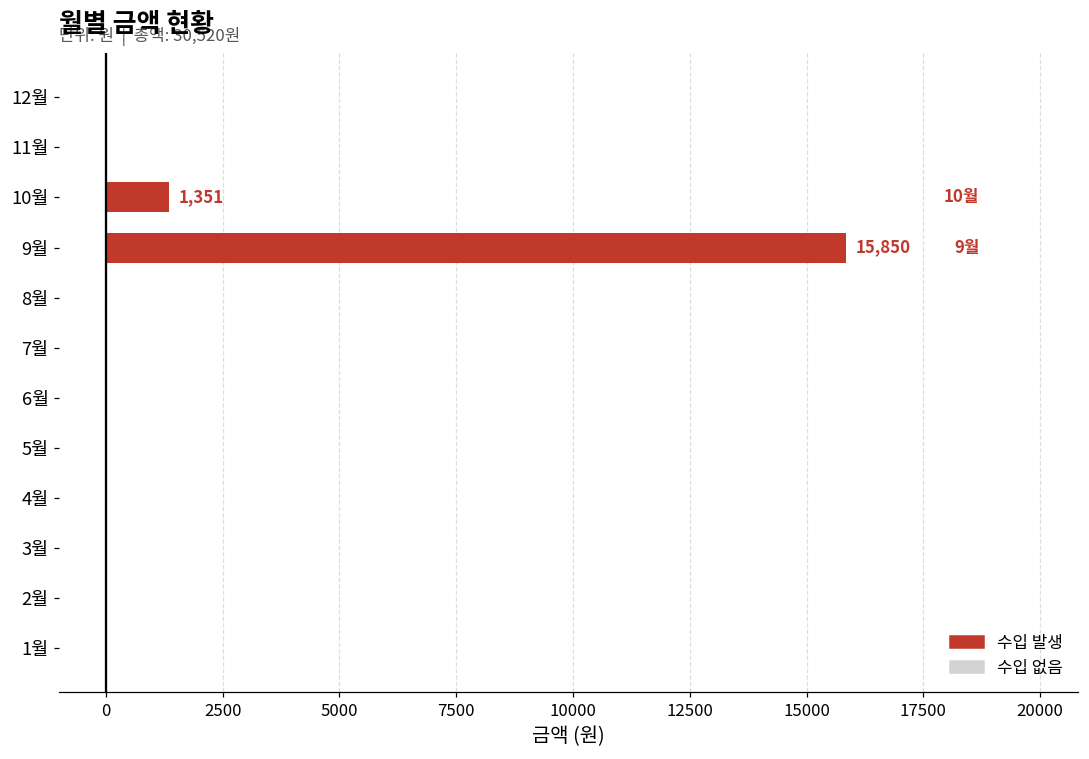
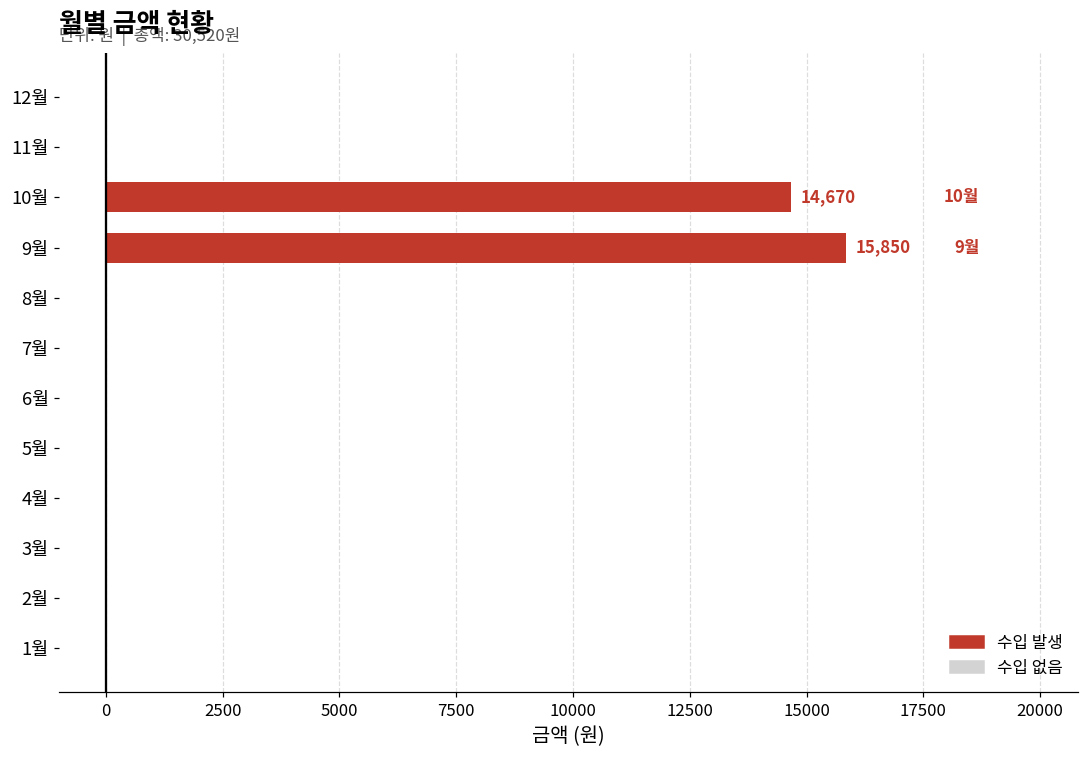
10월: 1,351 -> 14,670
